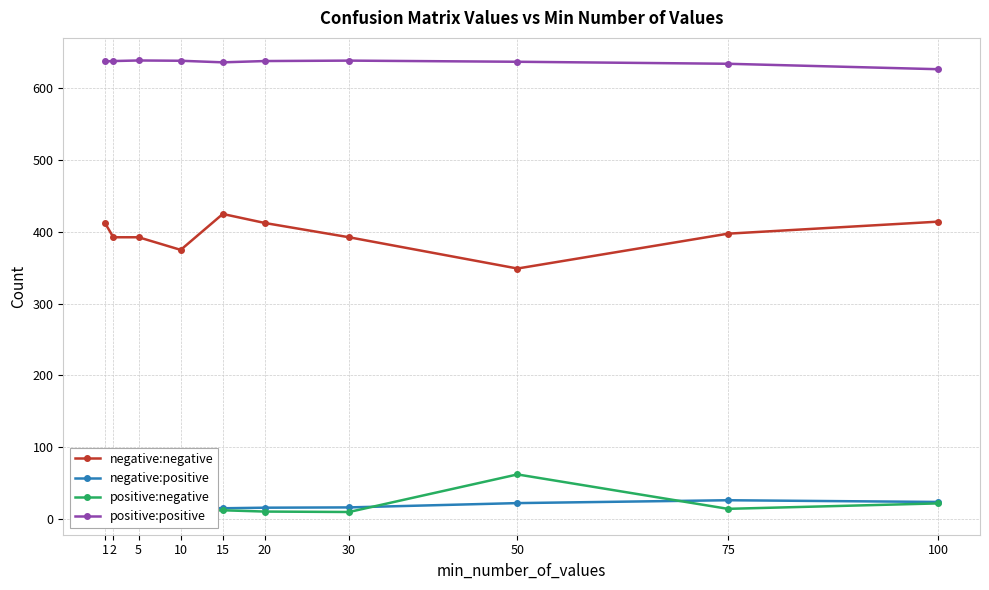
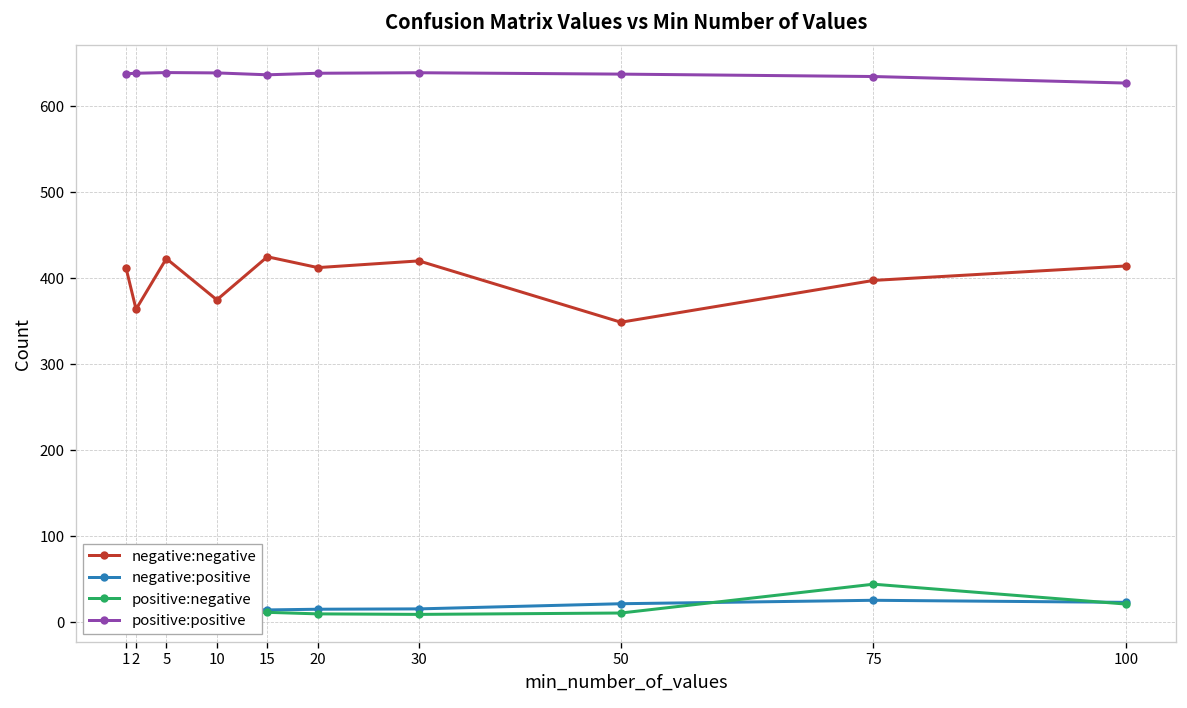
negative:negative, 2: 390 -> 360
negative:negative, 5: 390 -> 420
negative:negative, 30: 390 -> 420
positive:negative, 50: 60 -> 10
positive:negative, 75: 10 -> 40
